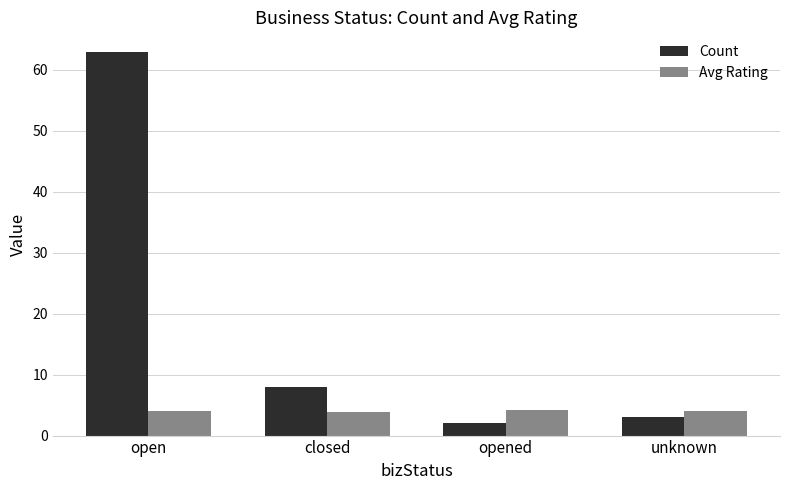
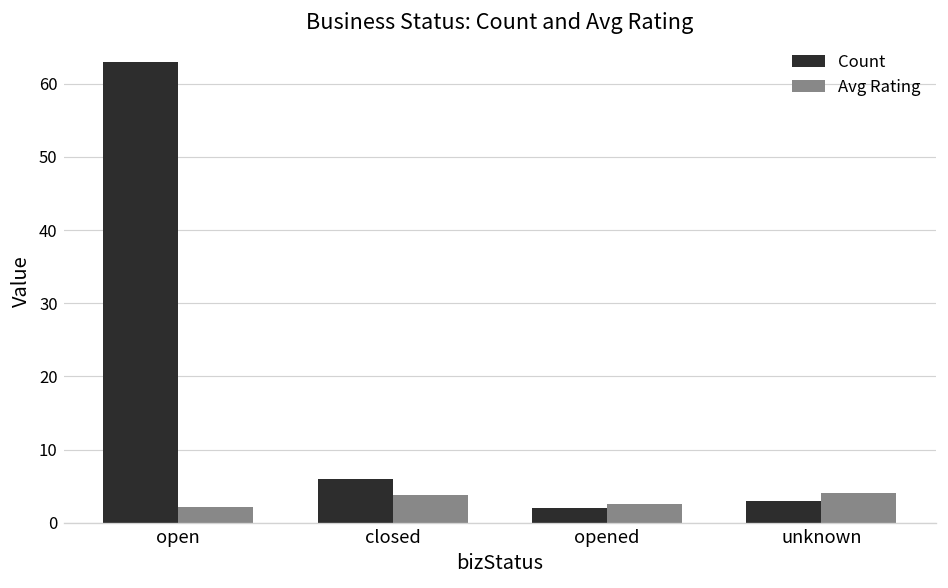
Avg Rating, open: 4 -> 2
Count, closed: 8 -> 6
Avg Rating, opened: 4 -> 3
